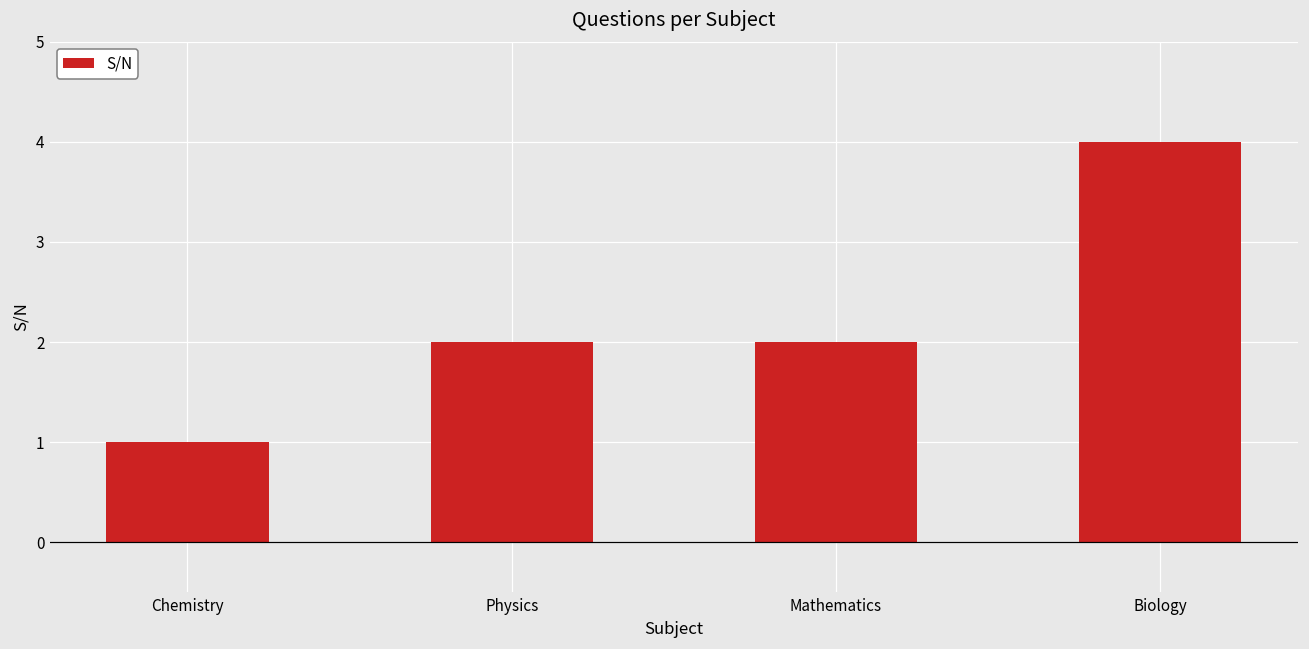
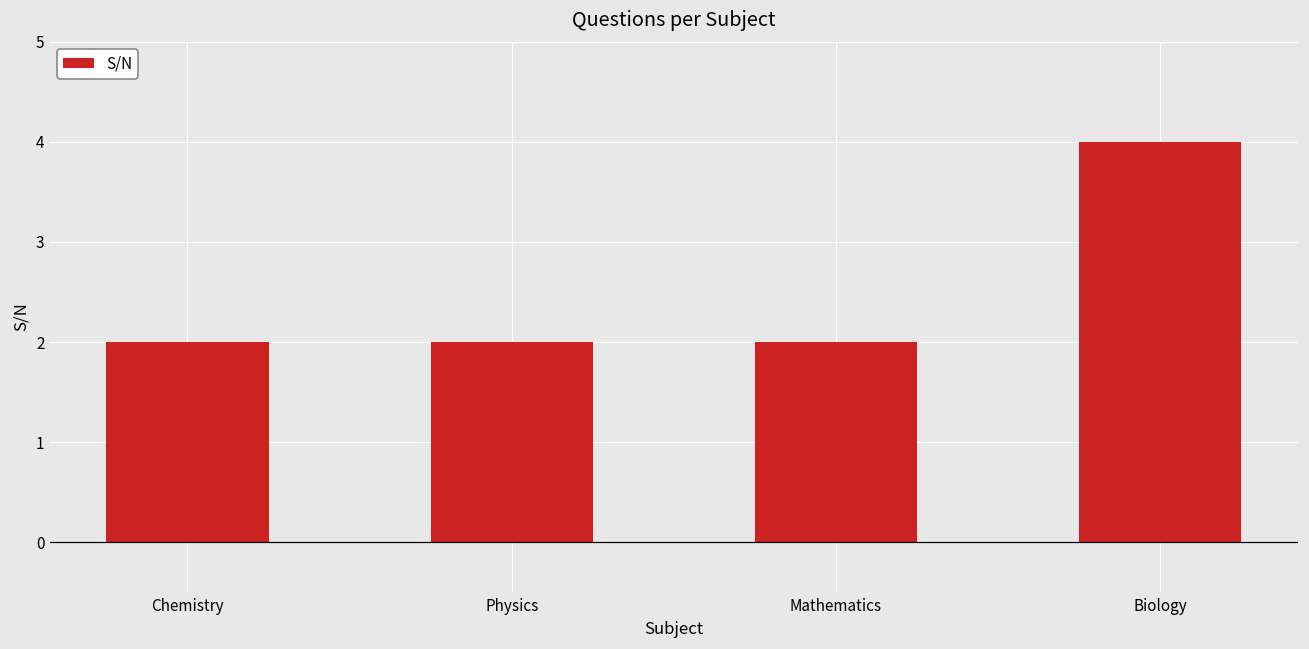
Chemistry: 1 -> 2
